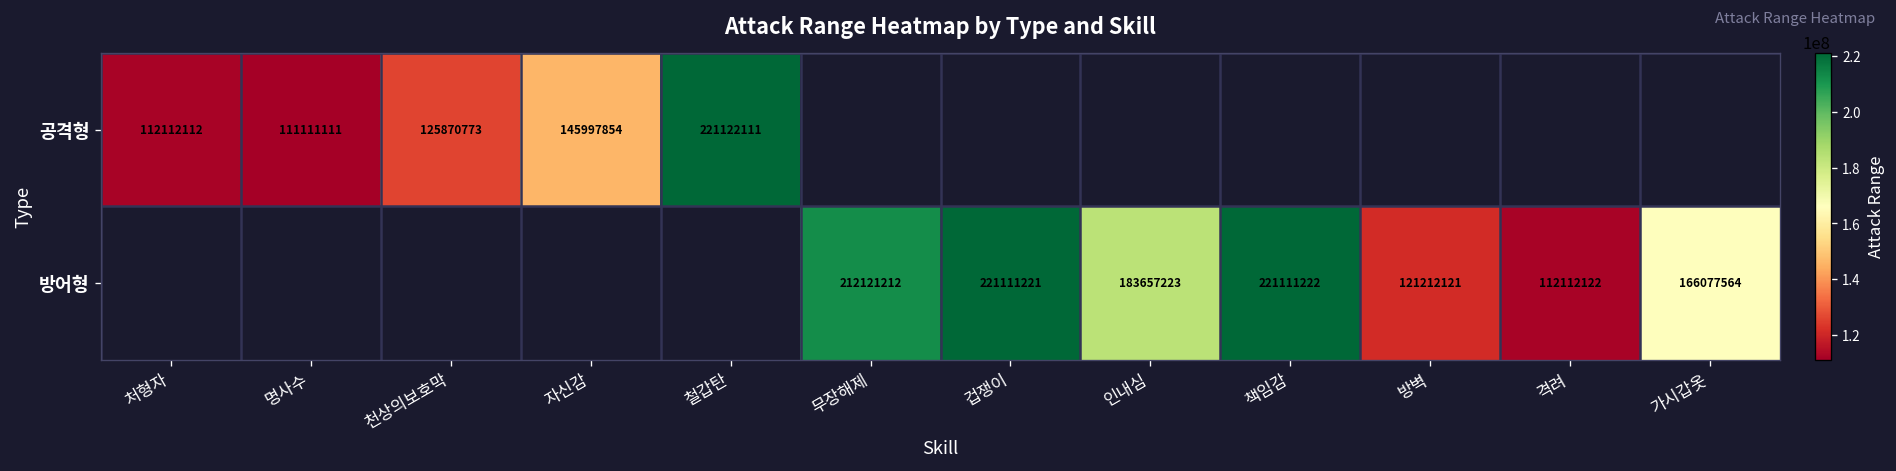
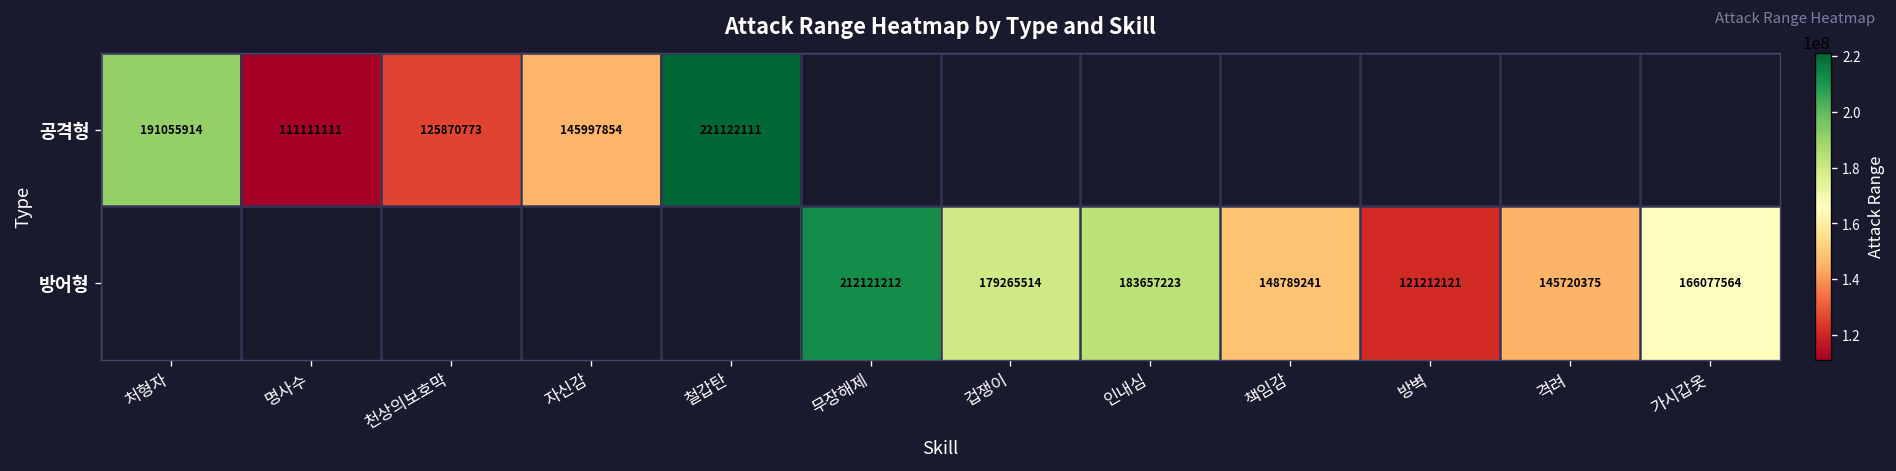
공격형, 처형자: 112112112 -> 191055914
방어형, 겁쟁이: 221111221 -> 179265514
방어형, 책임감: 221111222 -> 148789241
방어형, 격려: 112112122 -> 145720375
